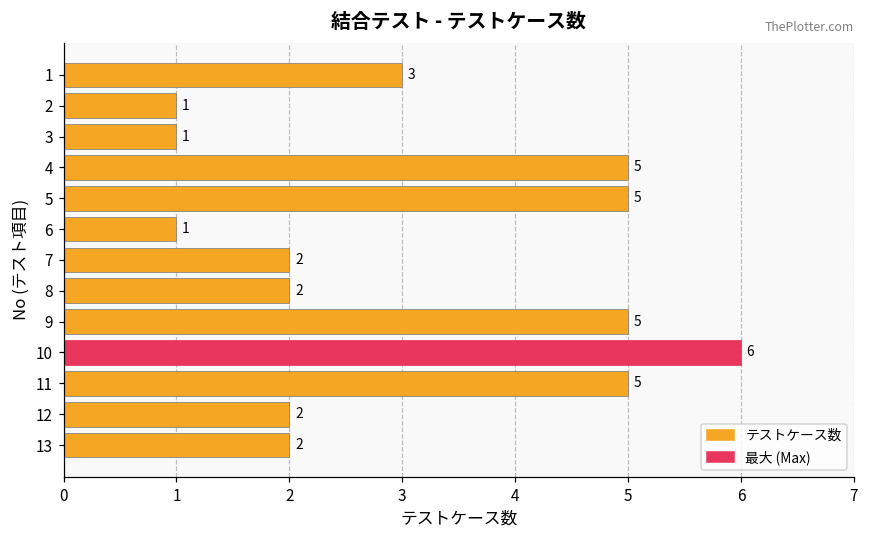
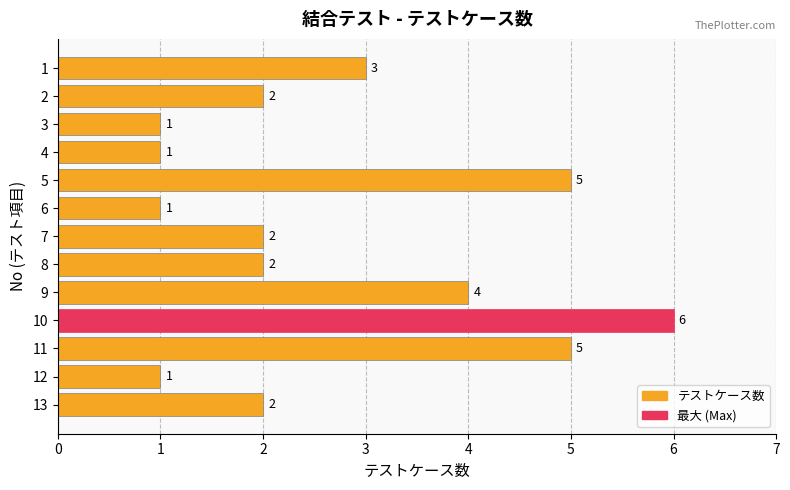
2: 1 -> 2
4: 5 -> 1
9: 5 -> 4
12: 2 -> 1
